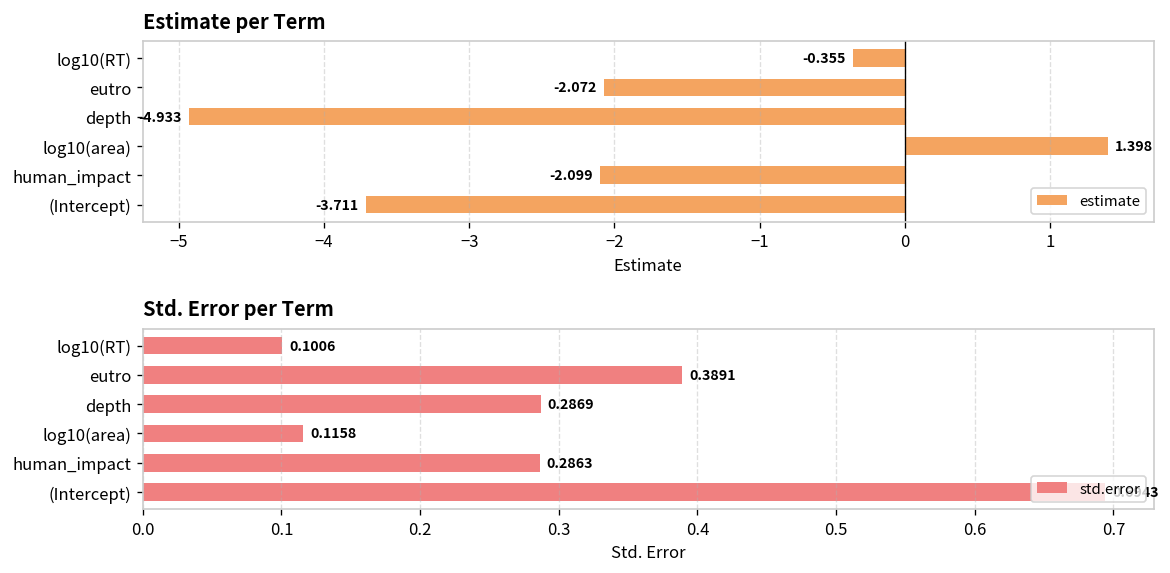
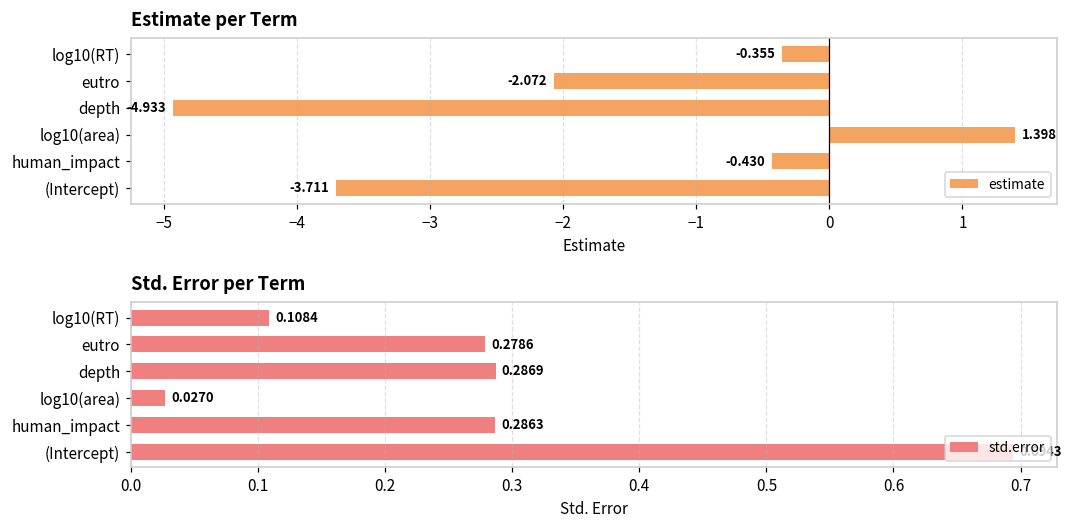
Estimate per Term, human_impact: -2.099 -> -0.430
Std. Error per Term, log10(RT): 0.1006 -> 0.1084
Std. Error per Term, eutro: 0.3891 -> 0.2786
Std. Error per Term, log10(area): 0.1158 -> 0.0270
